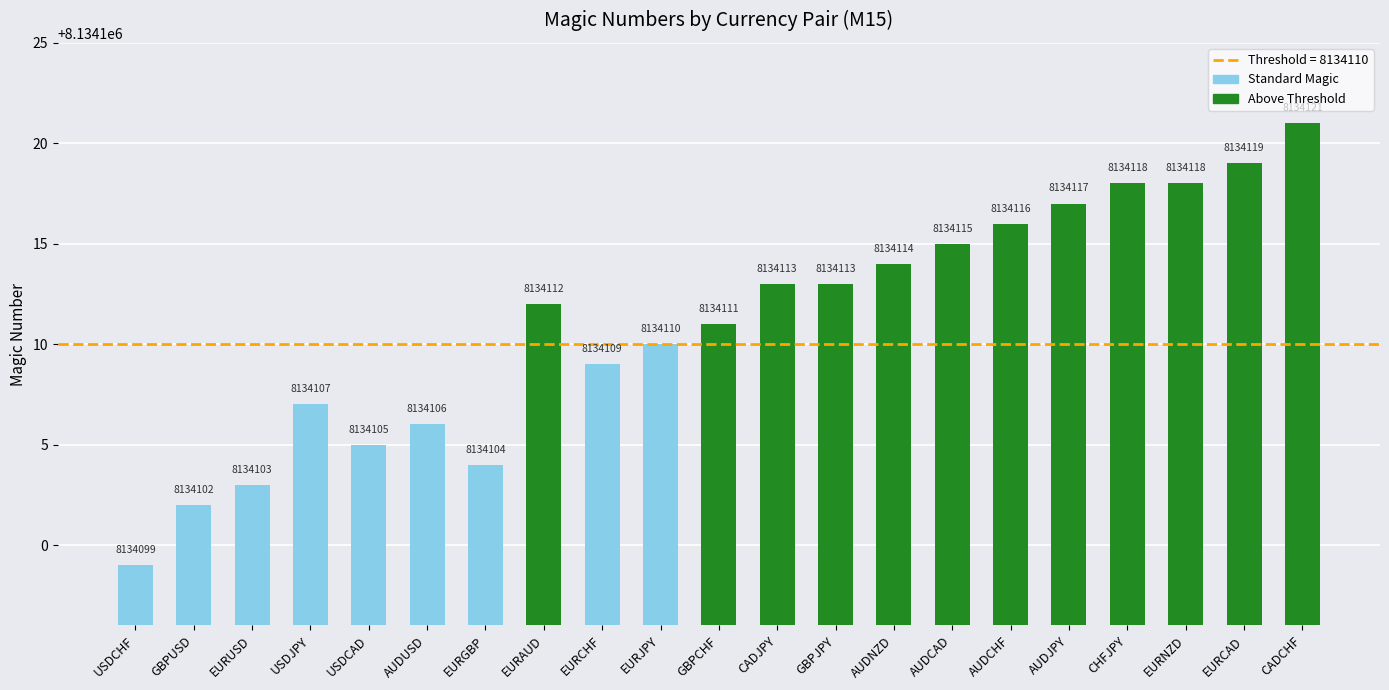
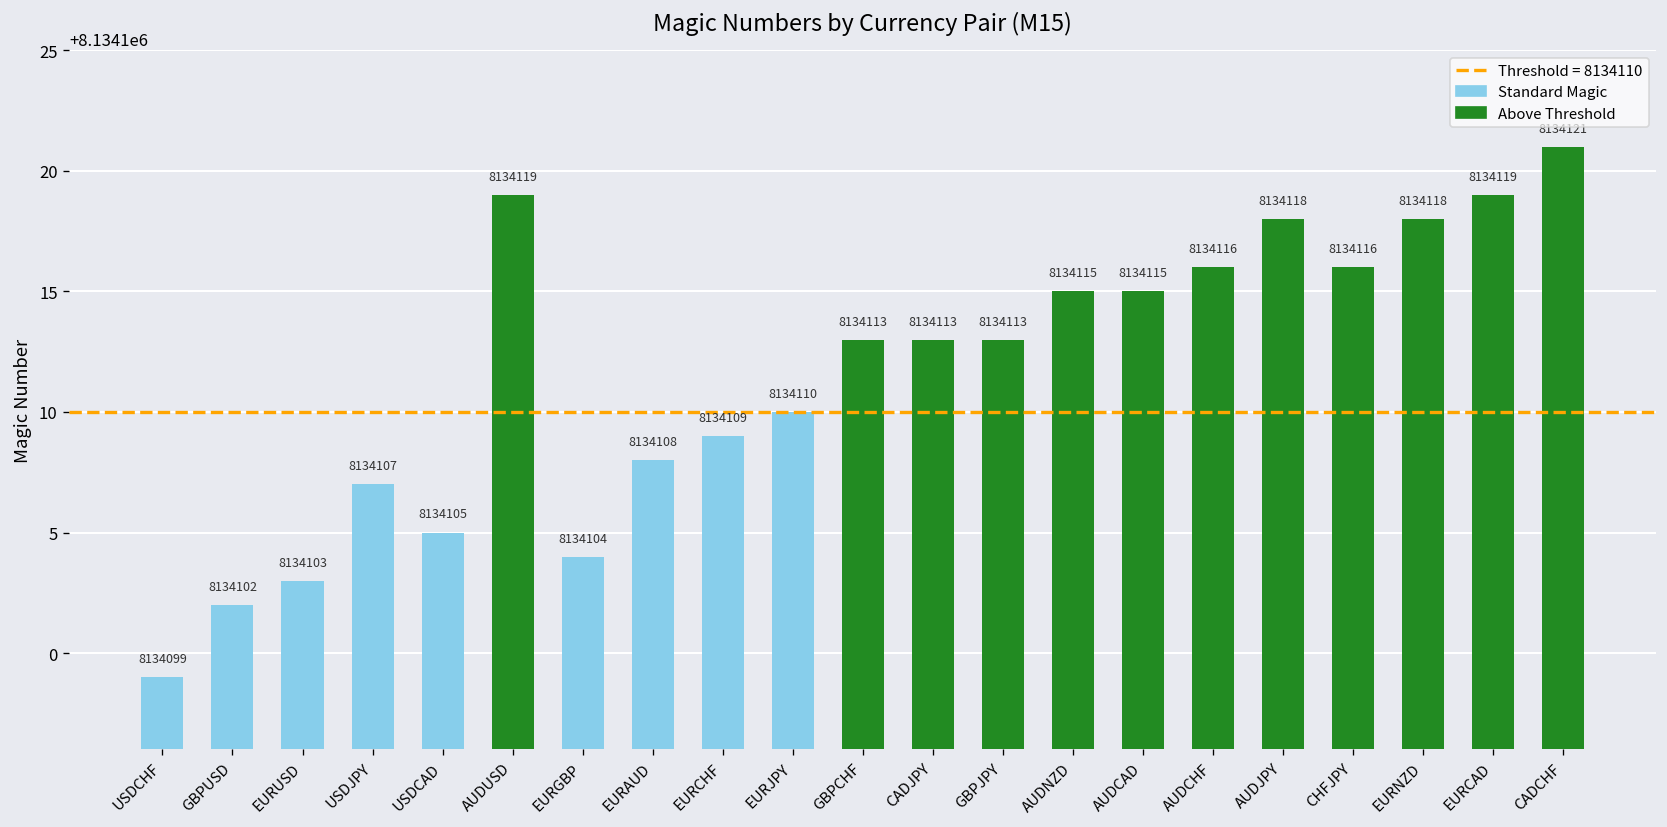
AUDUSD: 8134106 -> 8134119
EURAUD: 8134112 -> 8134108
GBPCHF: 8134111 -> 8134113
AUDNZD: 8134114 -> 8134115
AUDJPY: 8134117 -> 8134118
CHFJPY: 8134118 -> 8134116
